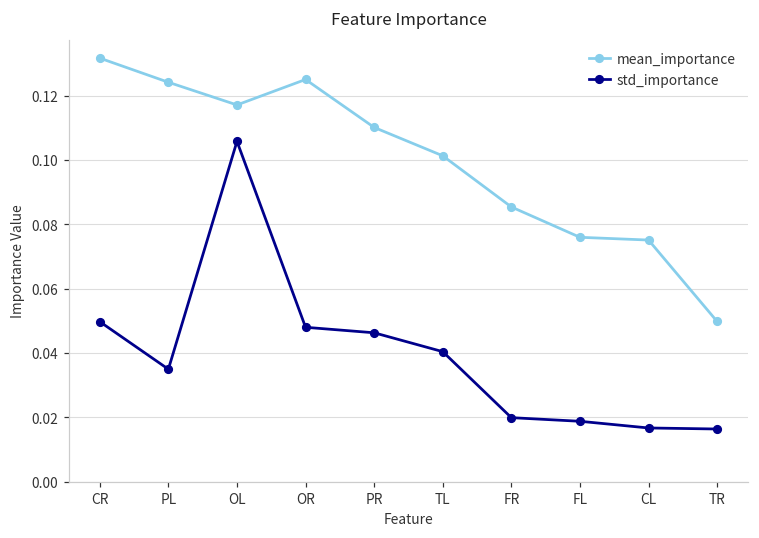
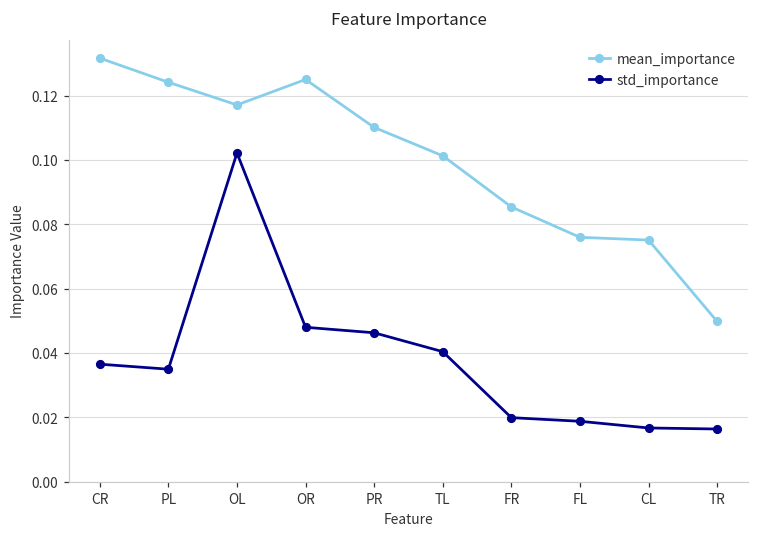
std_importance, CR: 0.050 -> 0.036
std_importance, OL: 0.106 -> 0.102
